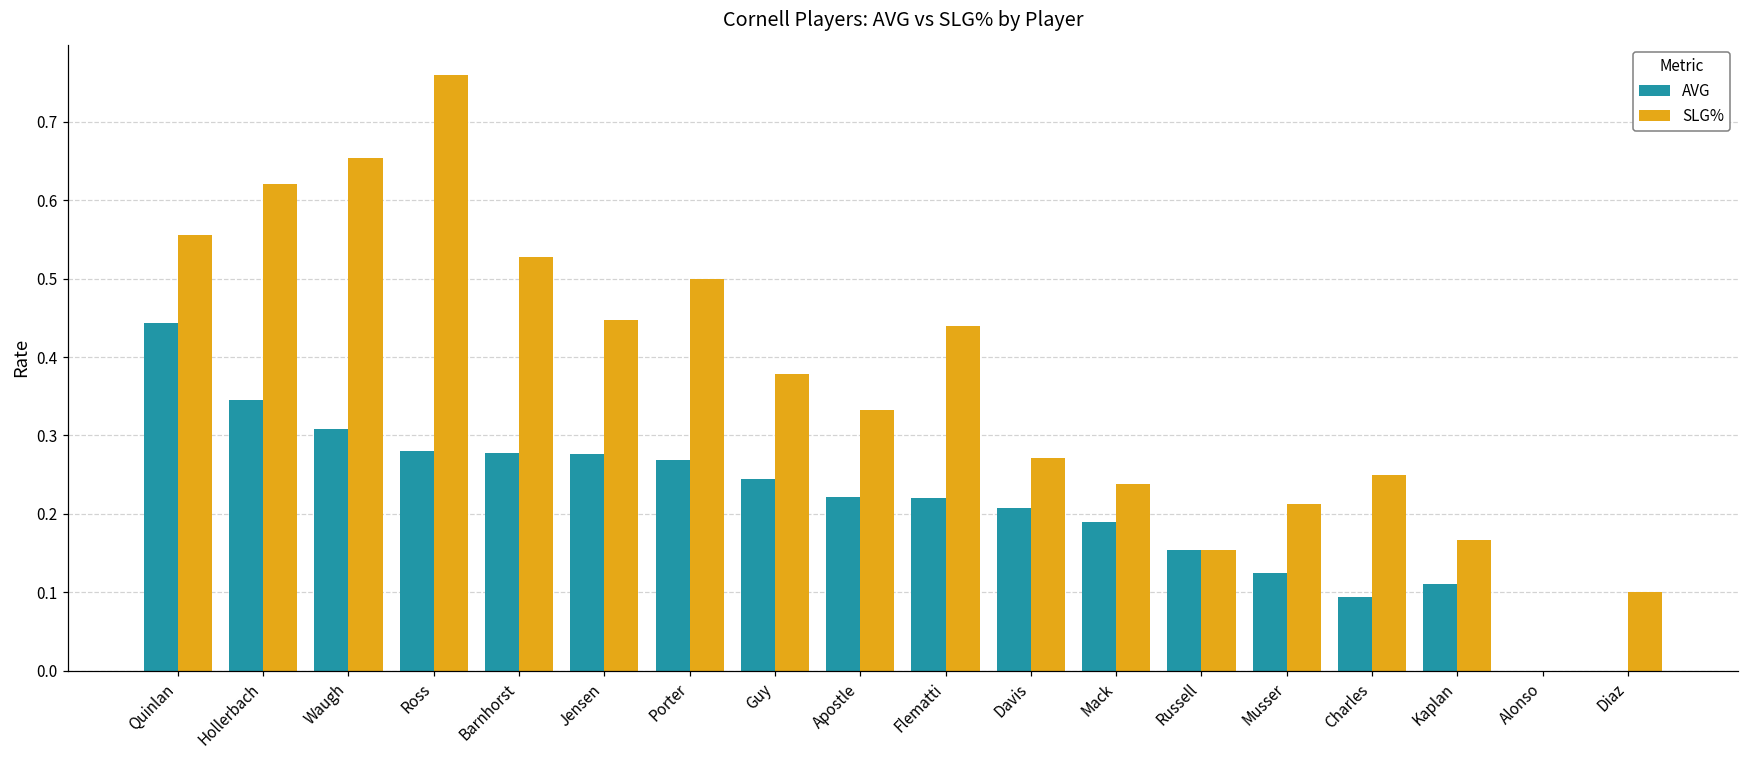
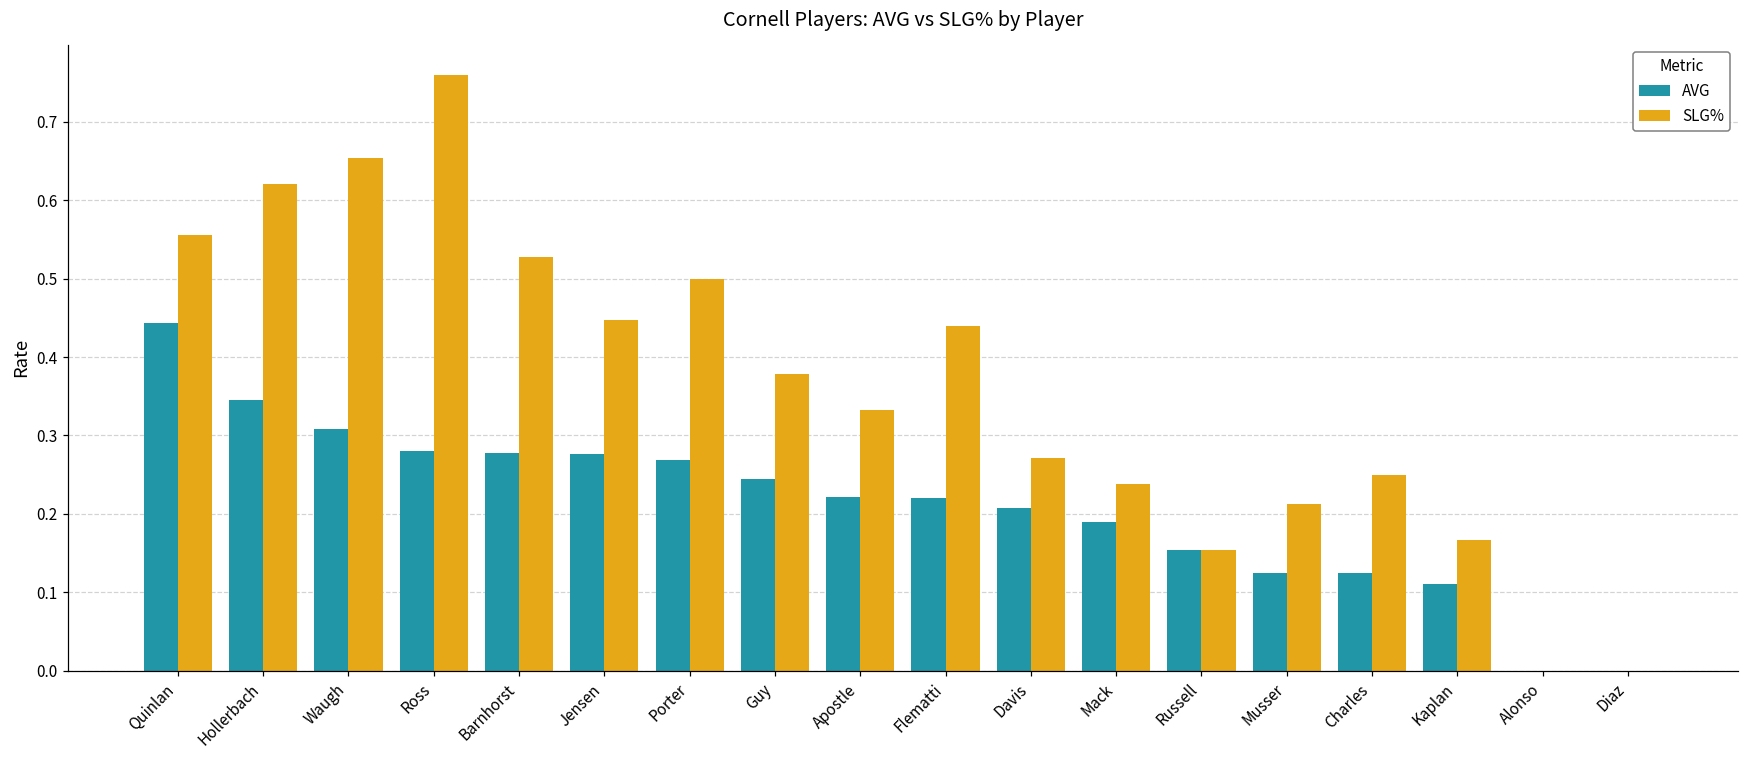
AVG, Charles: 0.09 -> 0.13
SLG%, Diaz: 0.1 -> 0.0
